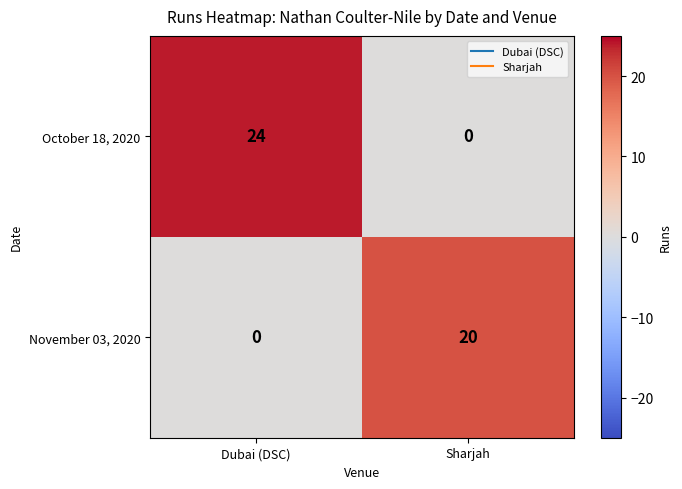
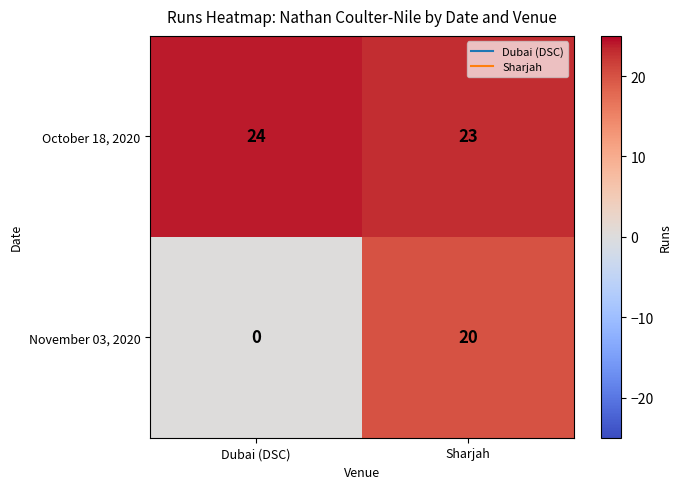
October 18, 2020, Sharjah: 0 -> 23
